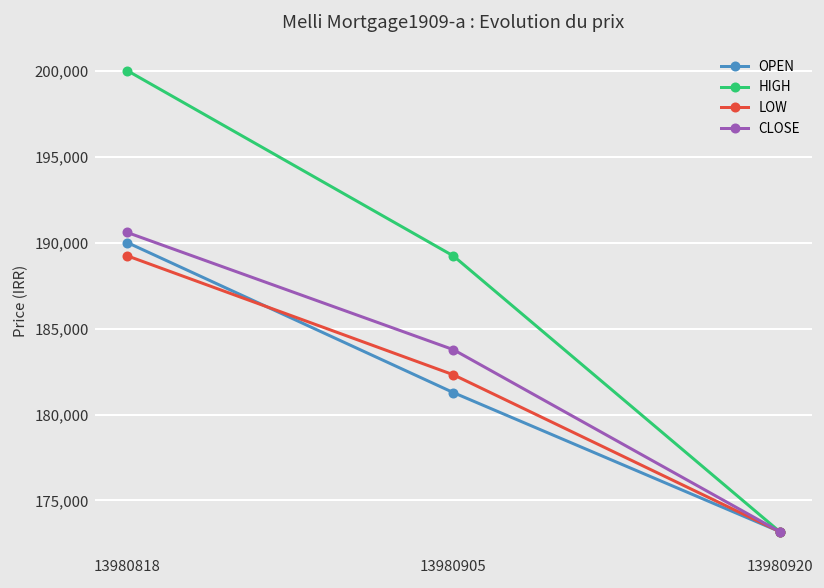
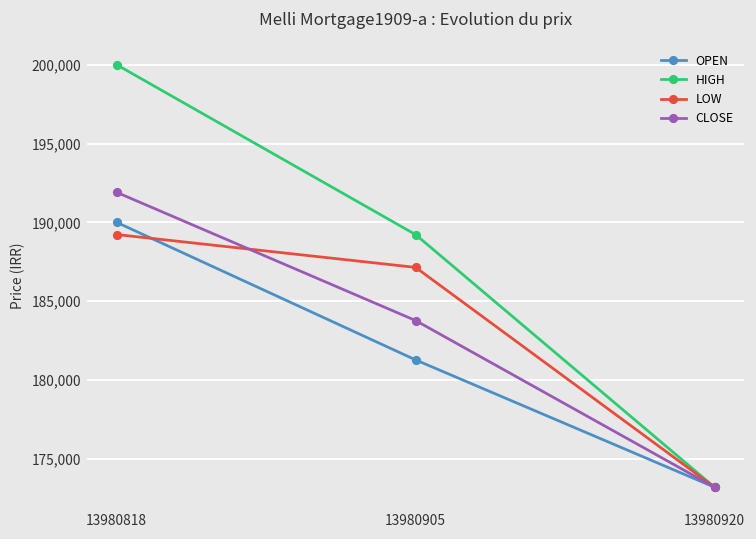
CLOSE, 13980818: 190,600 -> 191,900
LOW, 13980905: 182,300 -> 187,100
